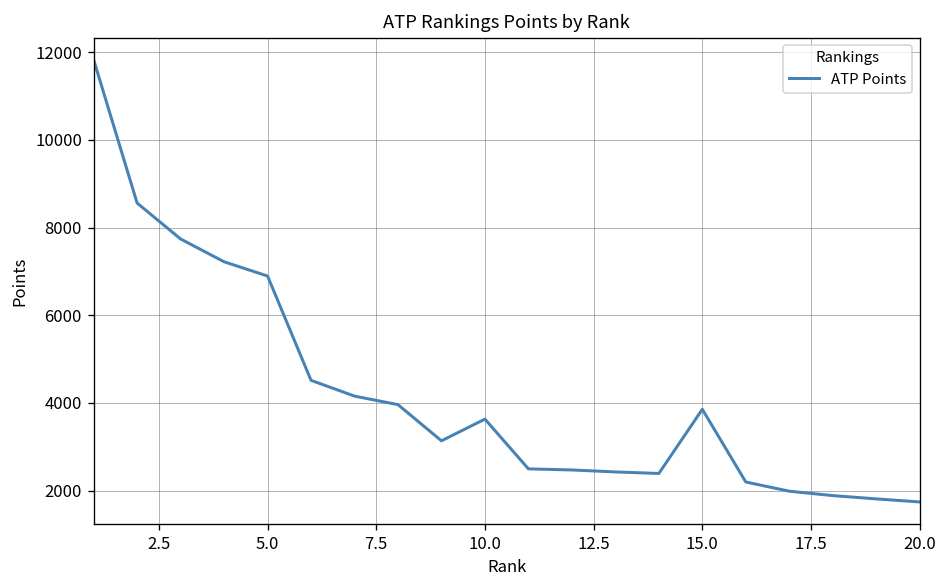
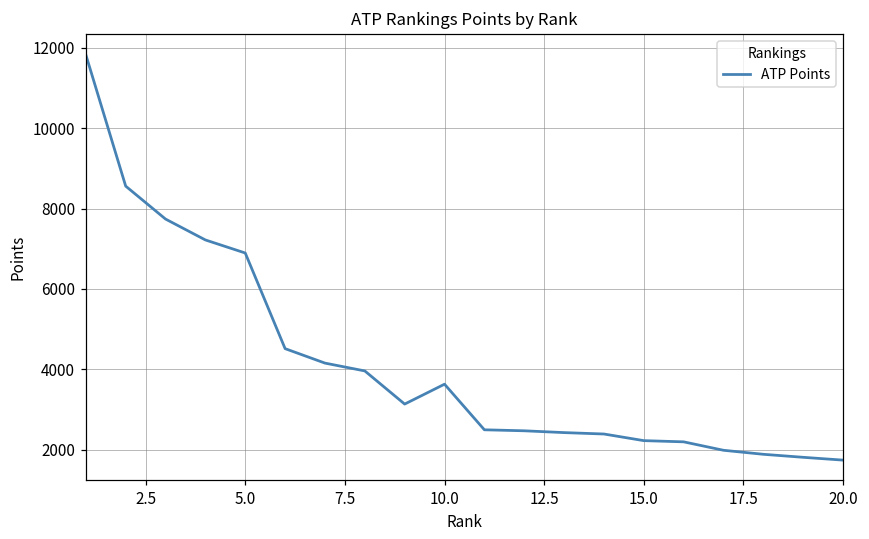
15.0: 3900 -> 2200
